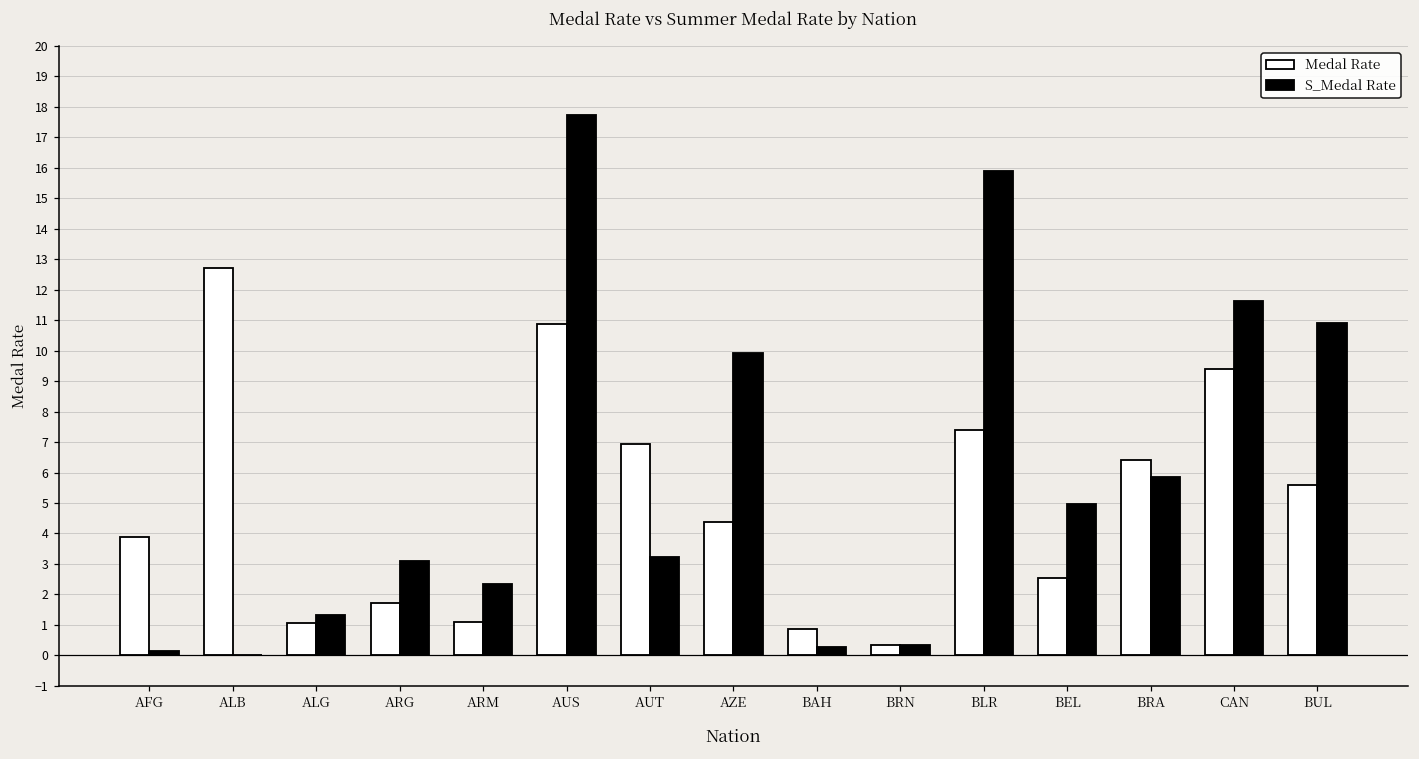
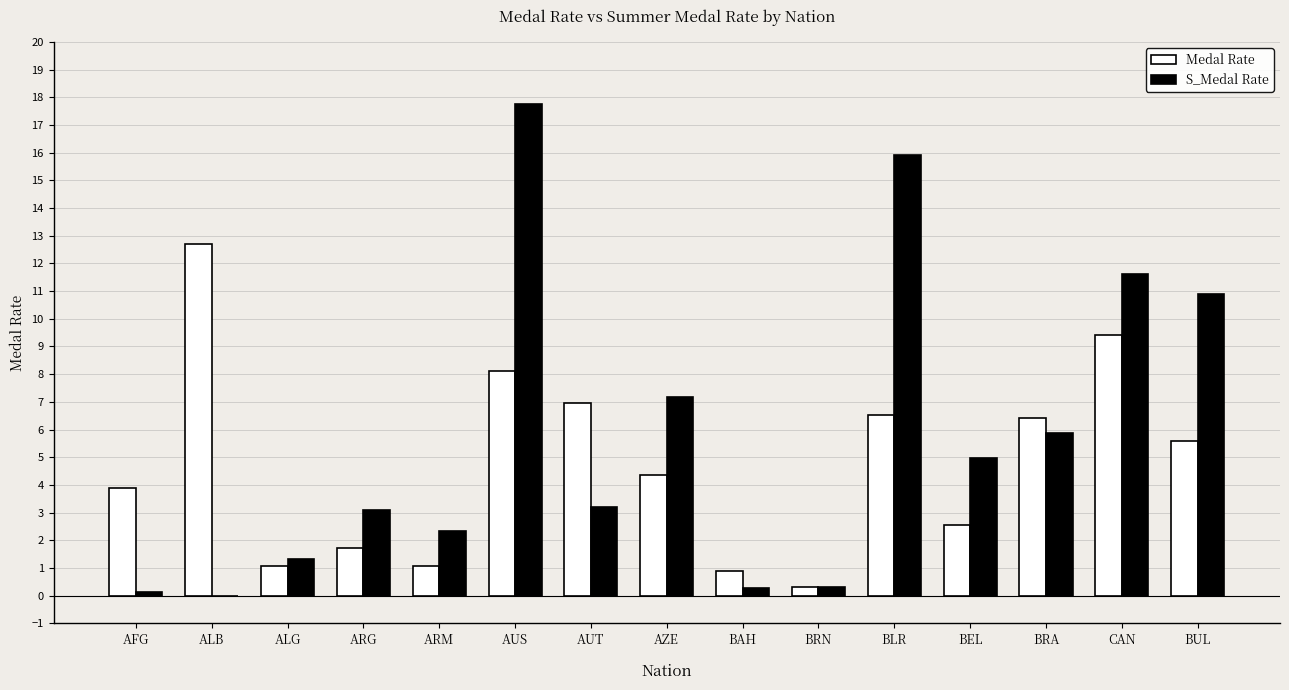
Medal Rate, AUS: 10.9 -> 8.1
S_Medal Rate, AZE: 9.9 -> 7.2
Medal Rate, BLR: 7.4 -> 6.5
